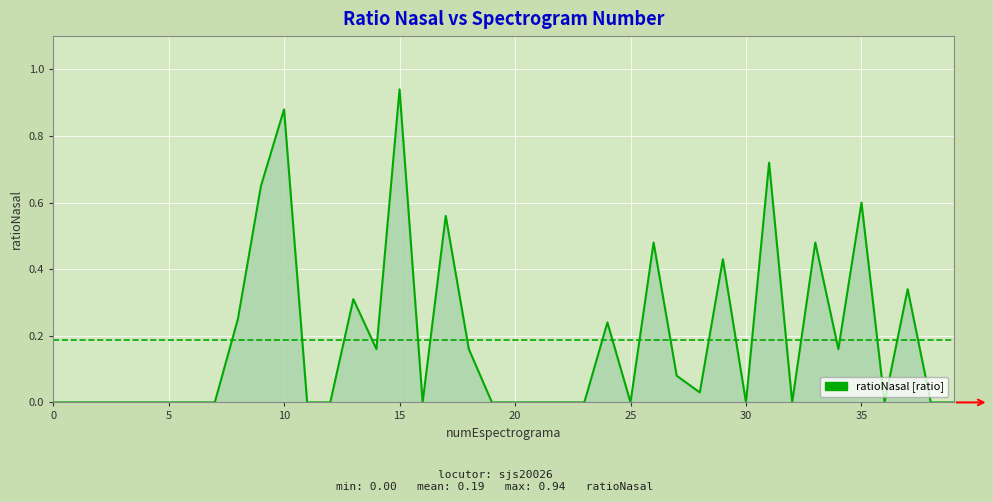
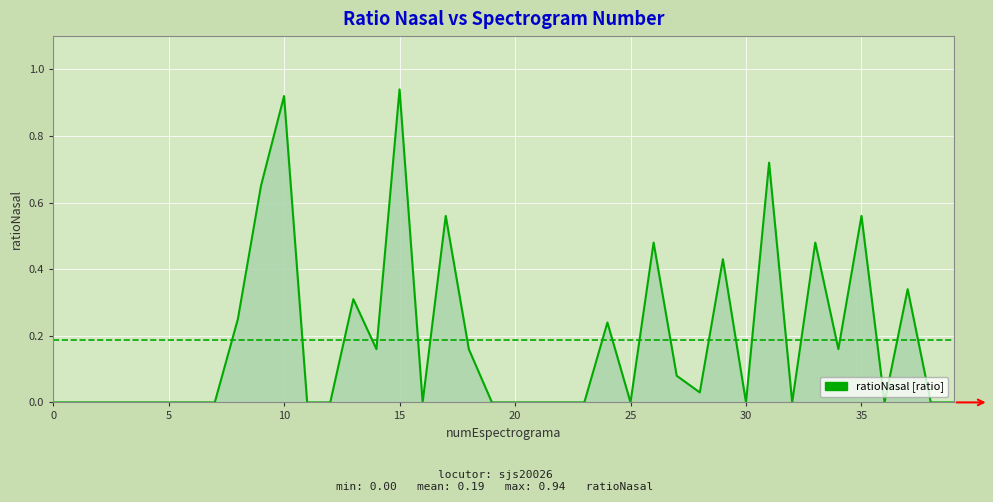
10: 0.88 -> 0.92
35: 0.60 -> 0.56
